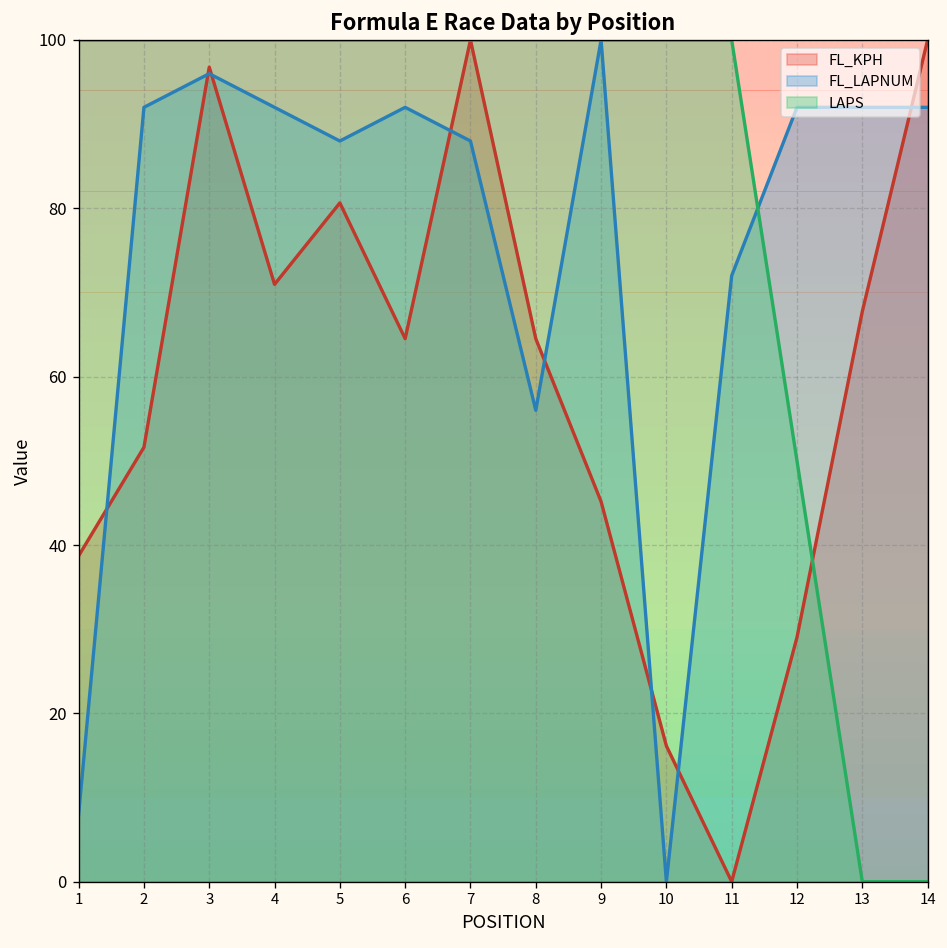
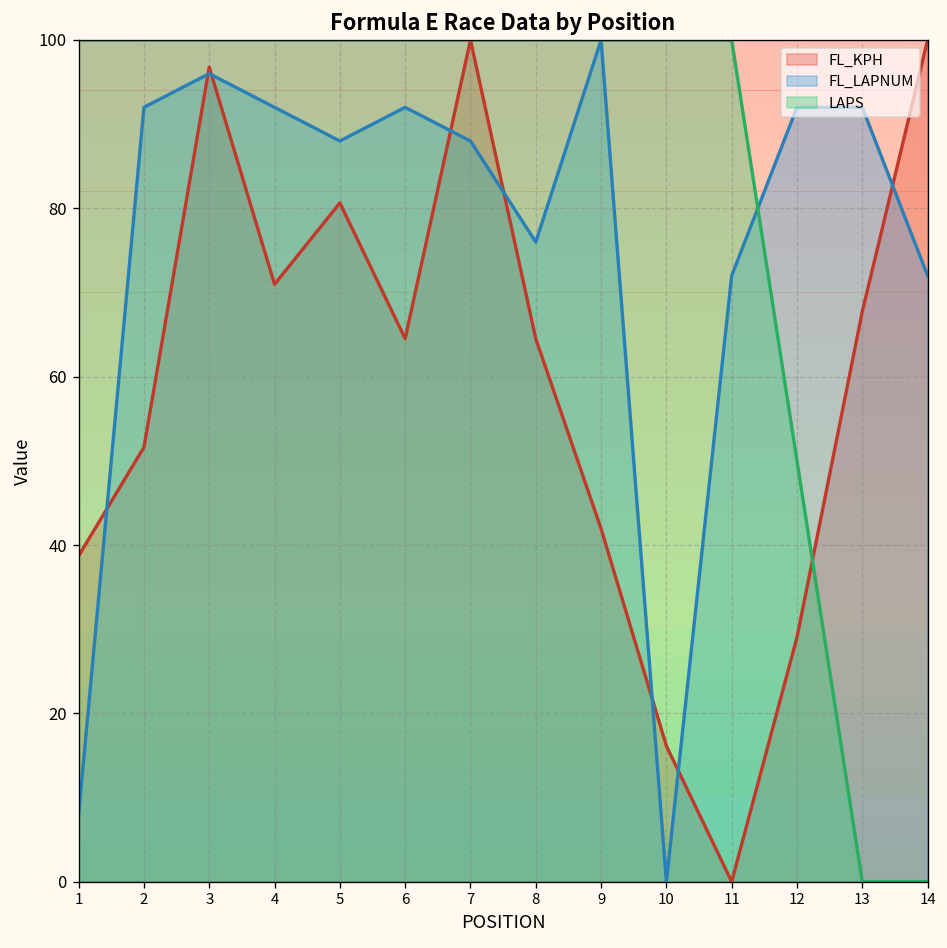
FL_LAPNUM, 8: 56 -> 76
FL_KPH, 9: 45 -> 42
FL_LAPNUM, 14: 92 -> 72
